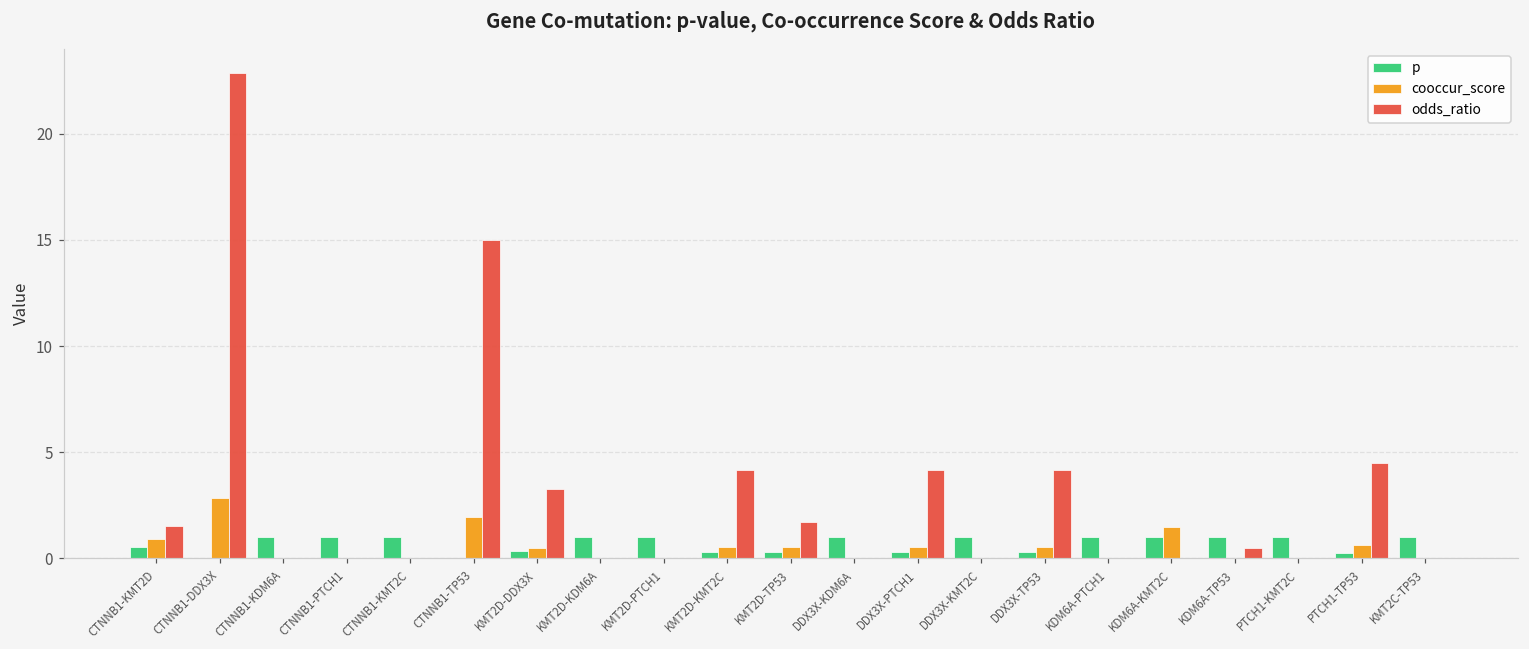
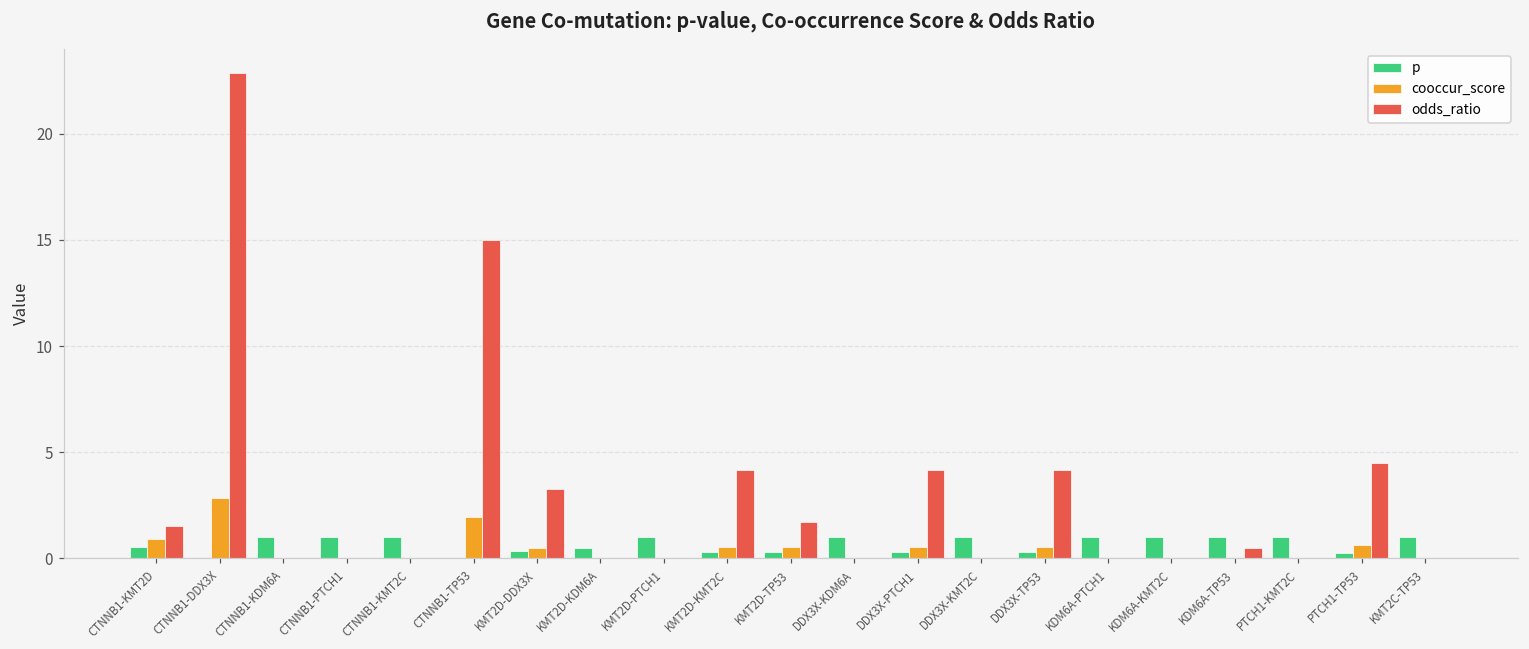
p, KMT2D-KDM6A: 1.0 -> 0.5
cooccur_score, KDM6A-KMT2C: 1.5 -> 0.0
